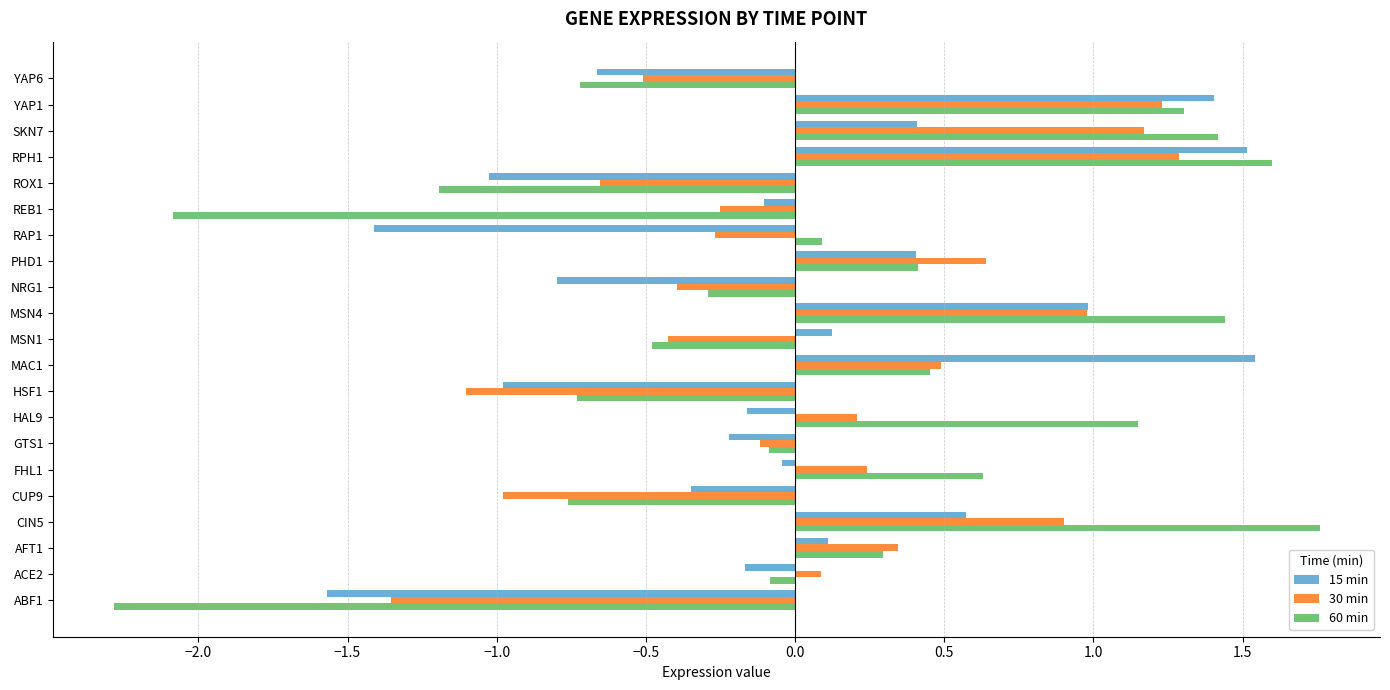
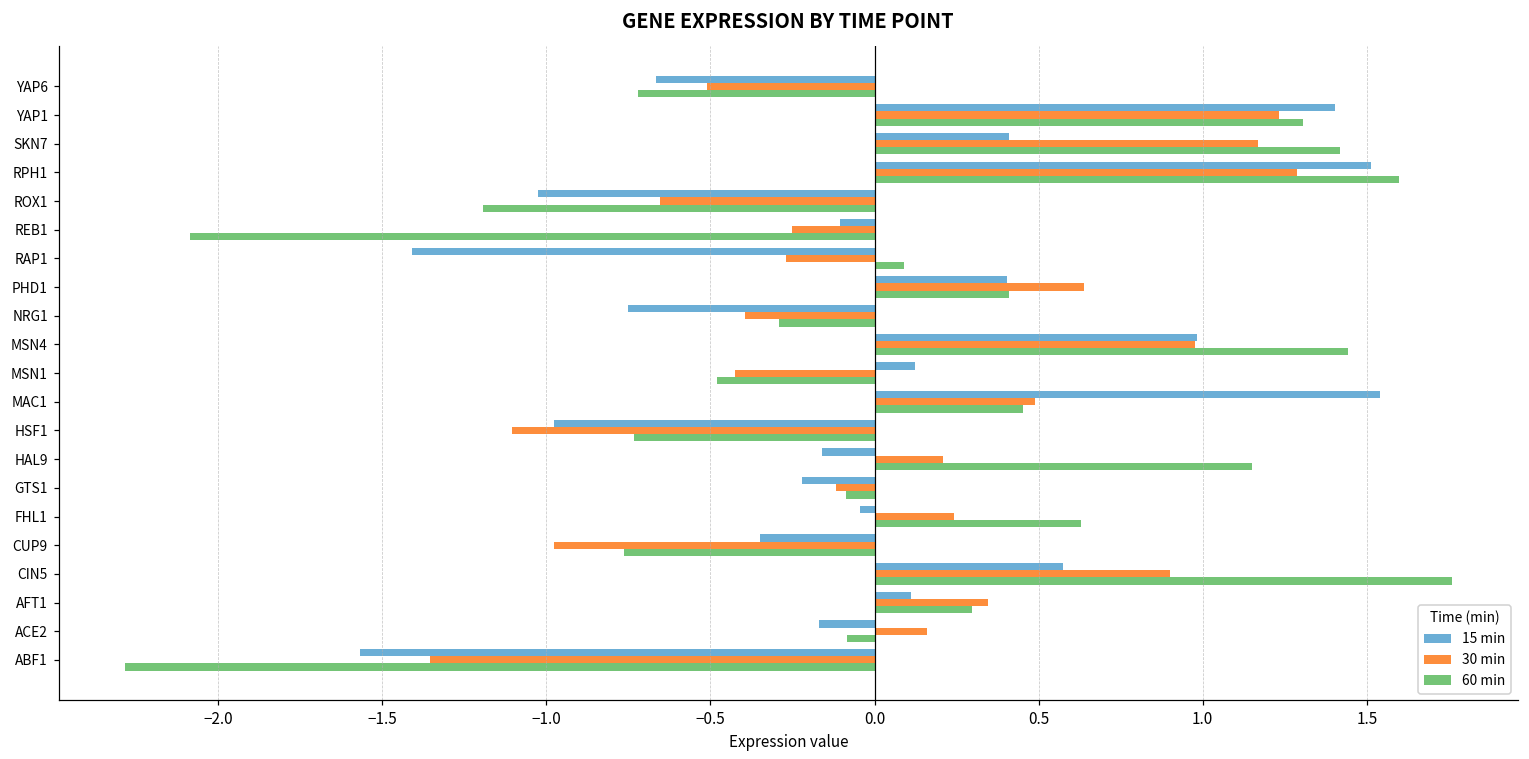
15 min, NRG1: -0.80 -> -0.75
30 min, ACE2: 0.09 -> 0.16
